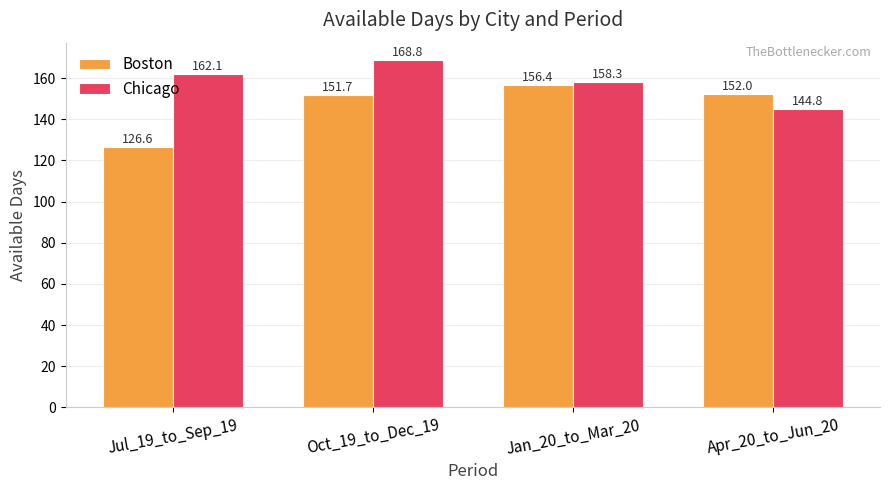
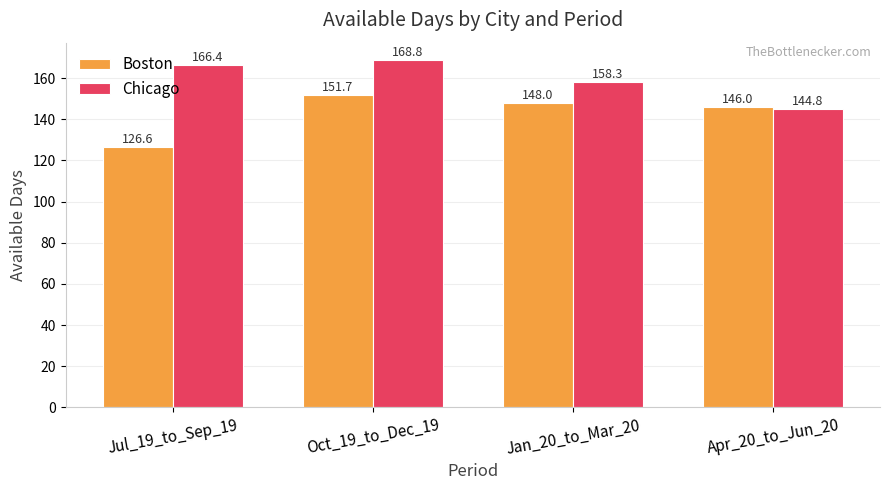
Chicago, Jul_19_to_Sep_19: 162.1 -> 166.4
Boston, Jan_20_to_Mar_20: 156.4 -> 148.0
Boston, Apr_20_to_Jun_20: 152.0 -> 146.0
